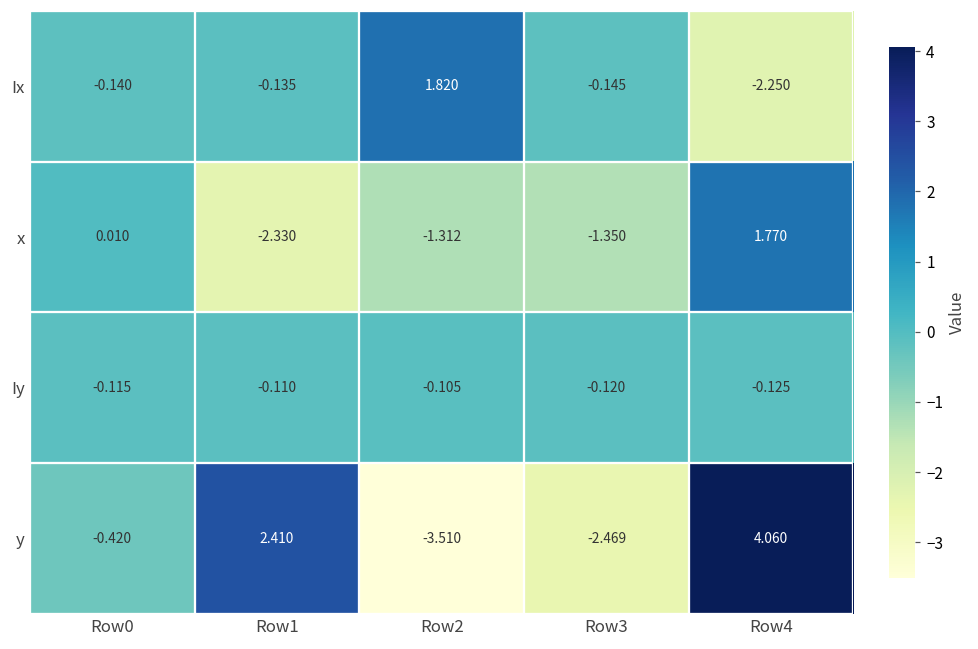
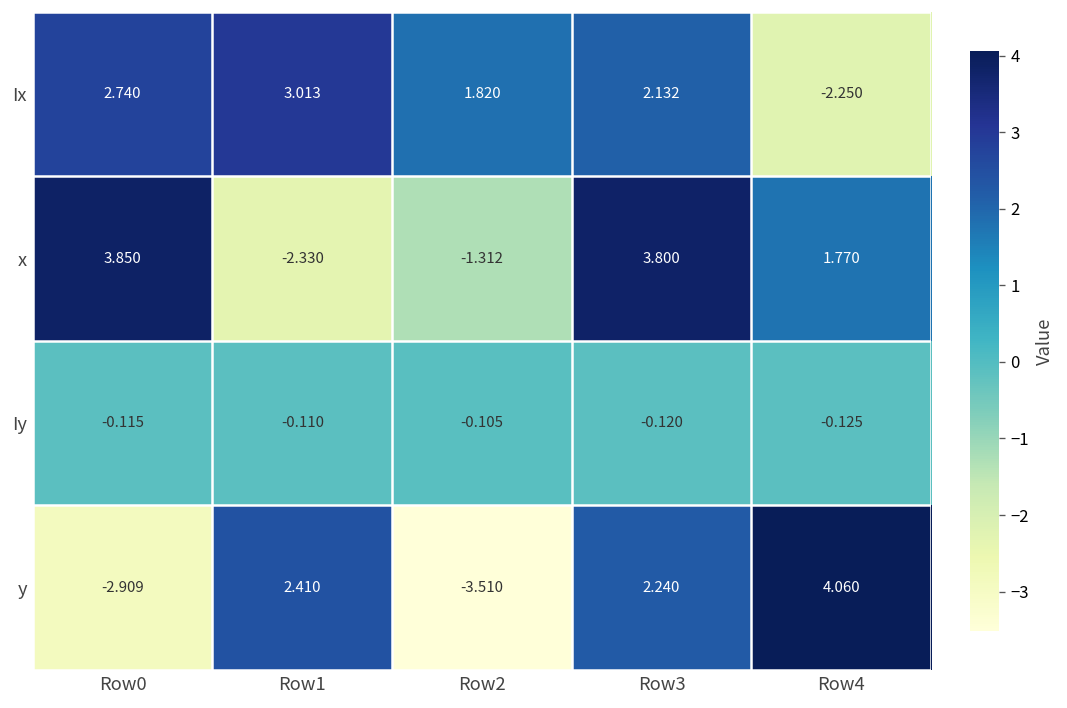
Ix, Row0: -0.140 -> 2.740
Ix, Row1: -0.135 -> 3.013
Ix, Row3: -0.145 -> 2.132
x, Row0: 0.010 -> 3.850
x, Row3: -1.350 -> 3.800
y, Row0: -0.420 -> -2.909
y, Row3: -2.469 -> 2.240
